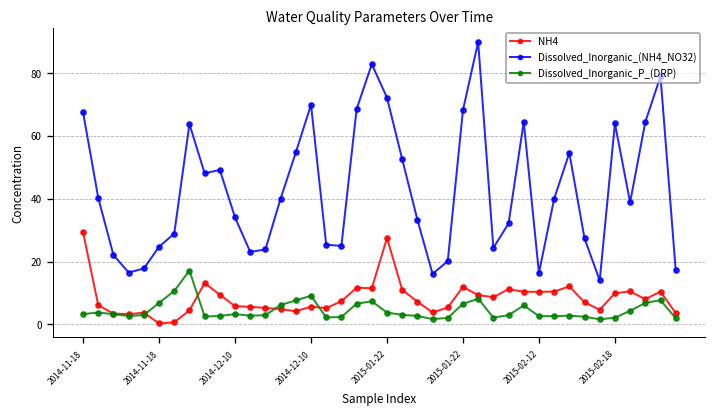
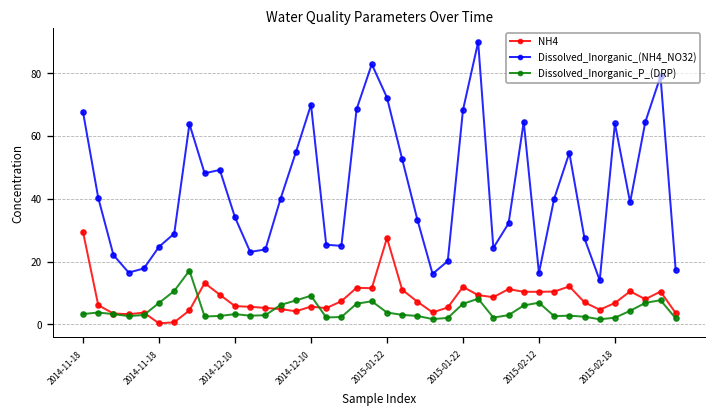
Dissolved_Inorganic_P_(DRP), 2015-02-12: 3 -> 7
NH4, 2015-02-18: 10 -> 7
